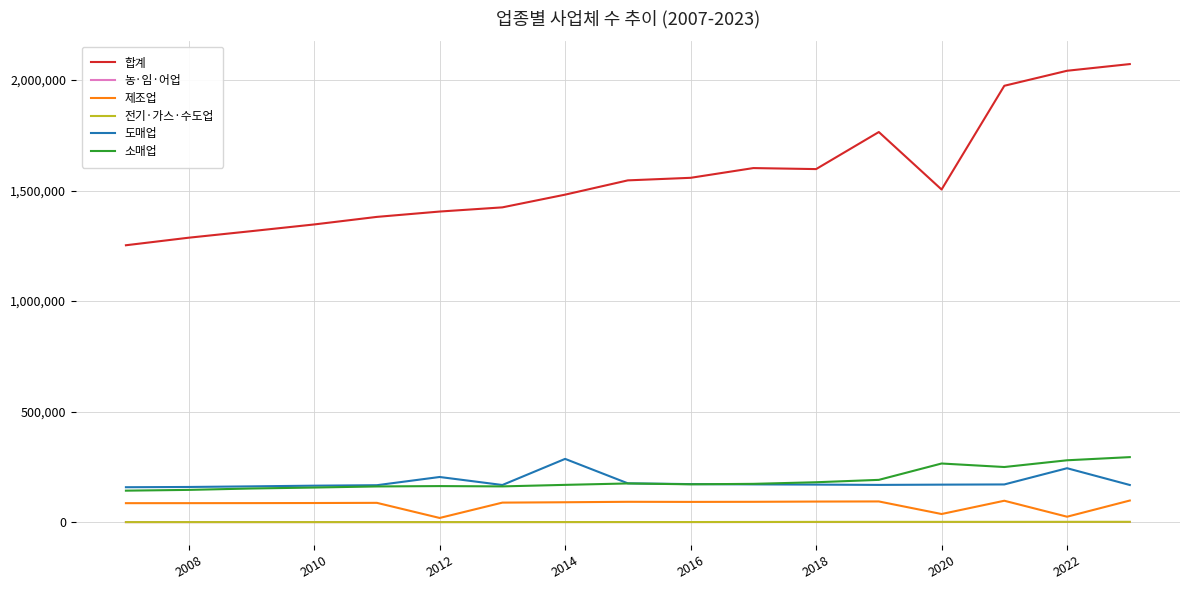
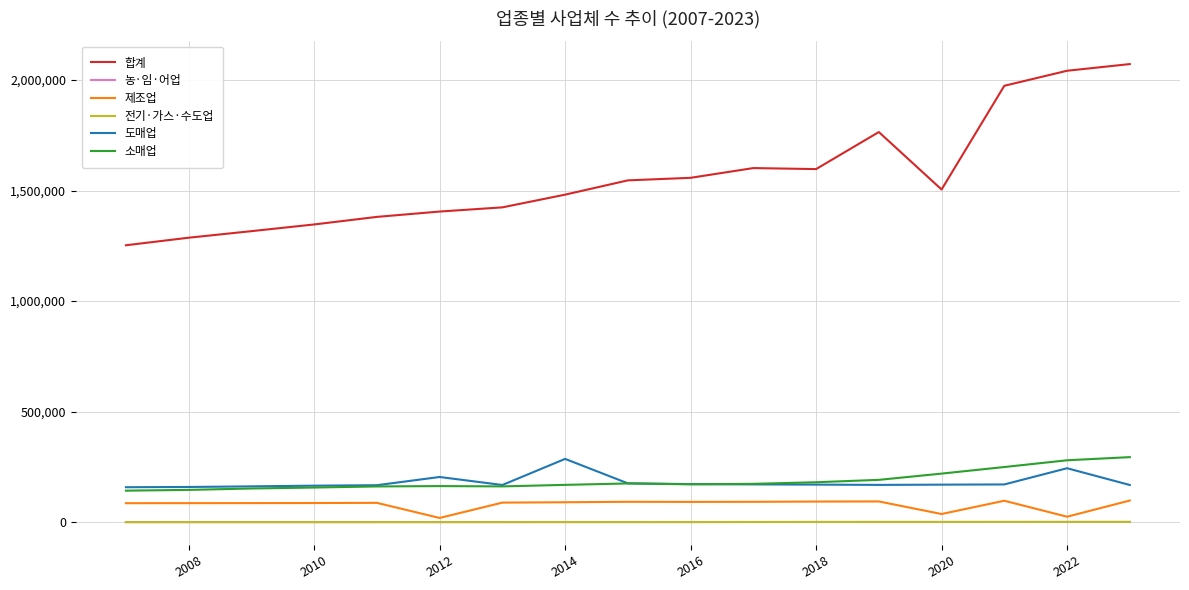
소매업, 2020: 270,000 -> 220,000
